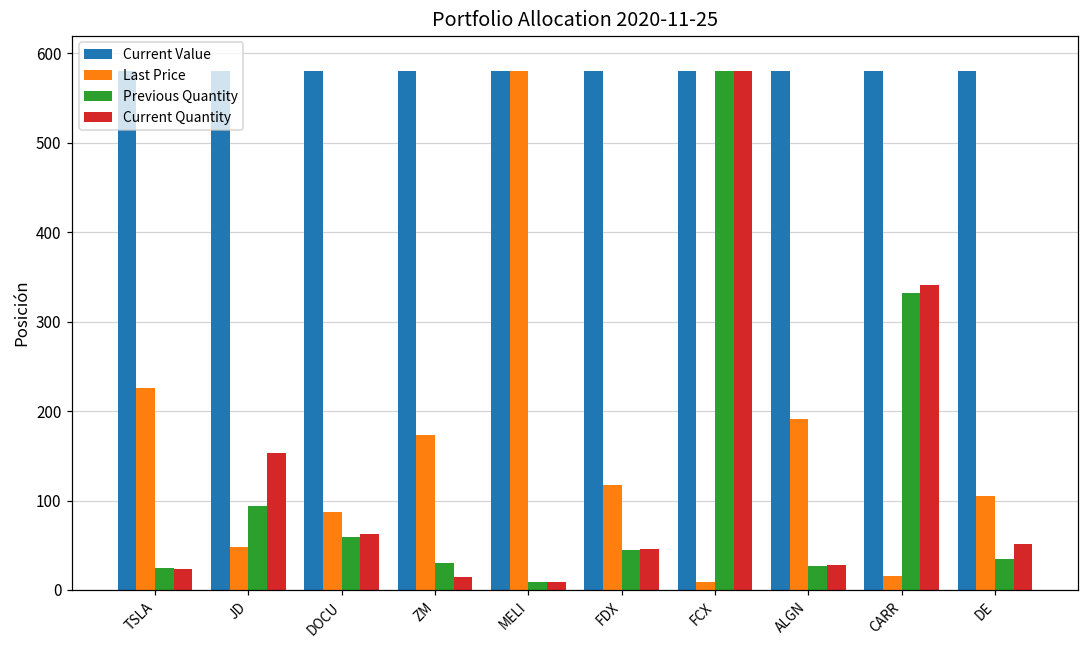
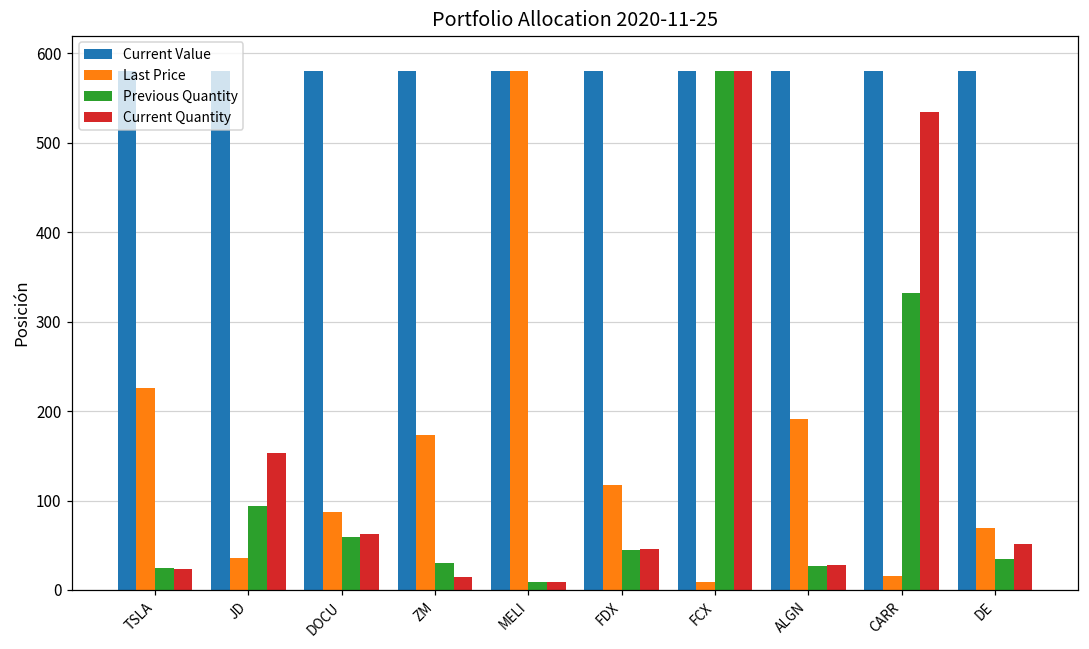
Last Price, JD: 50 -> 40
Current Quantity, CARR: 340 -> 530
Last Price, DE: 110 -> 70
